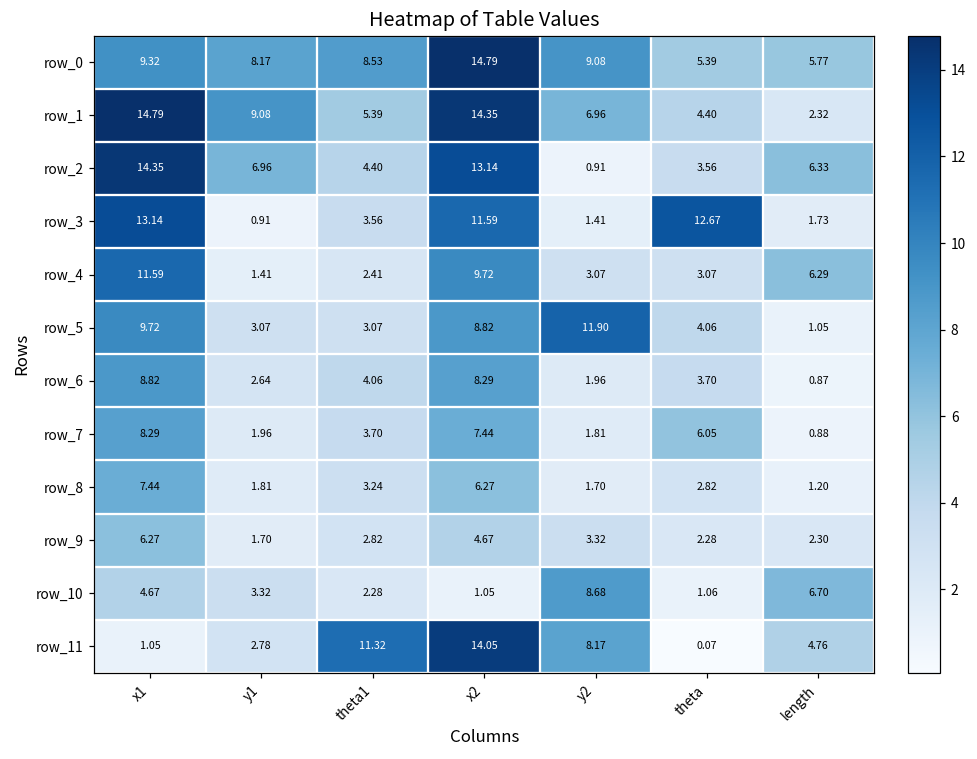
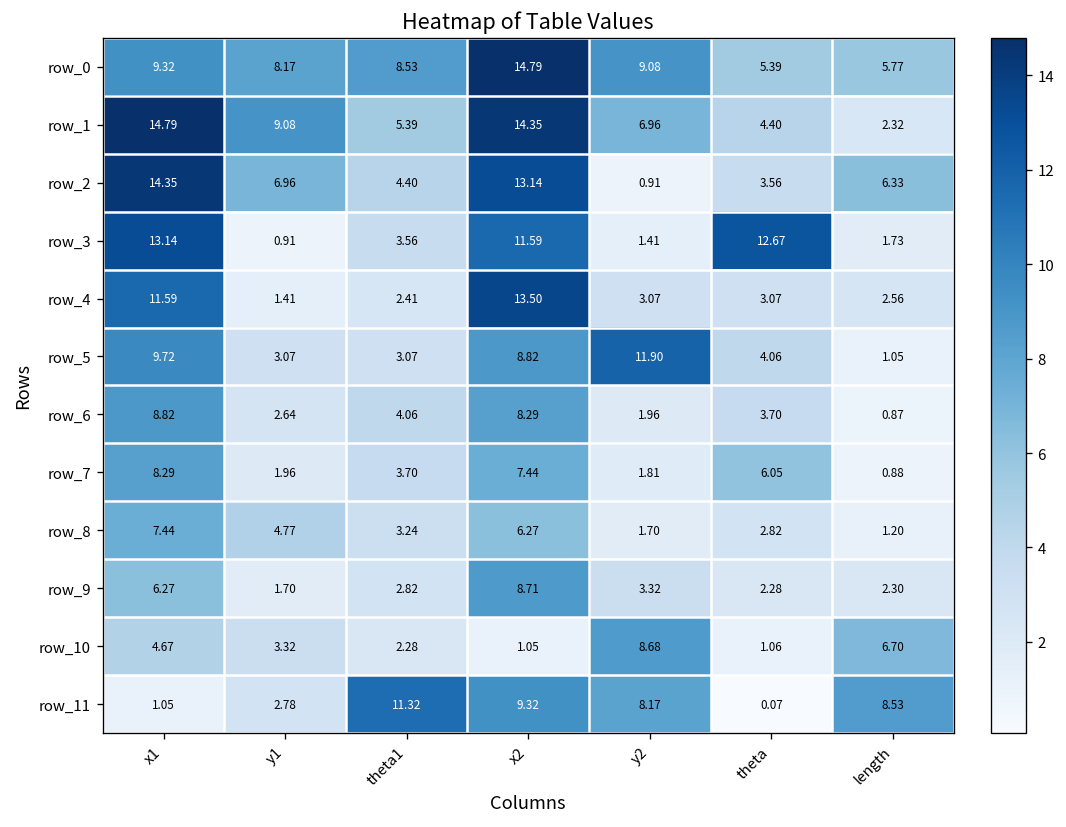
row_4, x2: 9.72 -> 13.50
row_4, length: 6.29 -> 2.56
row_8, y1: 1.81 -> 4.77
row_9, x2: 4.67 -> 8.71
row_11, x2: 14.05 -> 9.32
row_11, length: 4.76 -> 8.53
